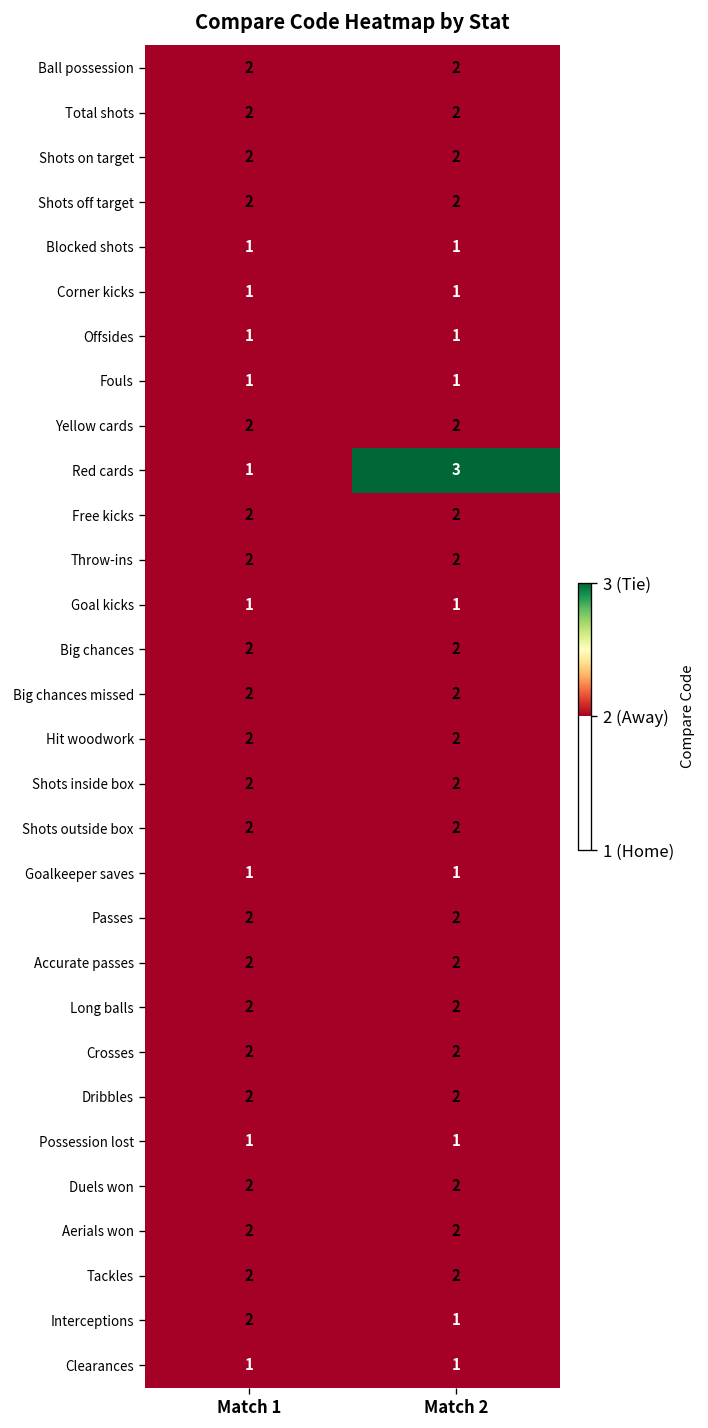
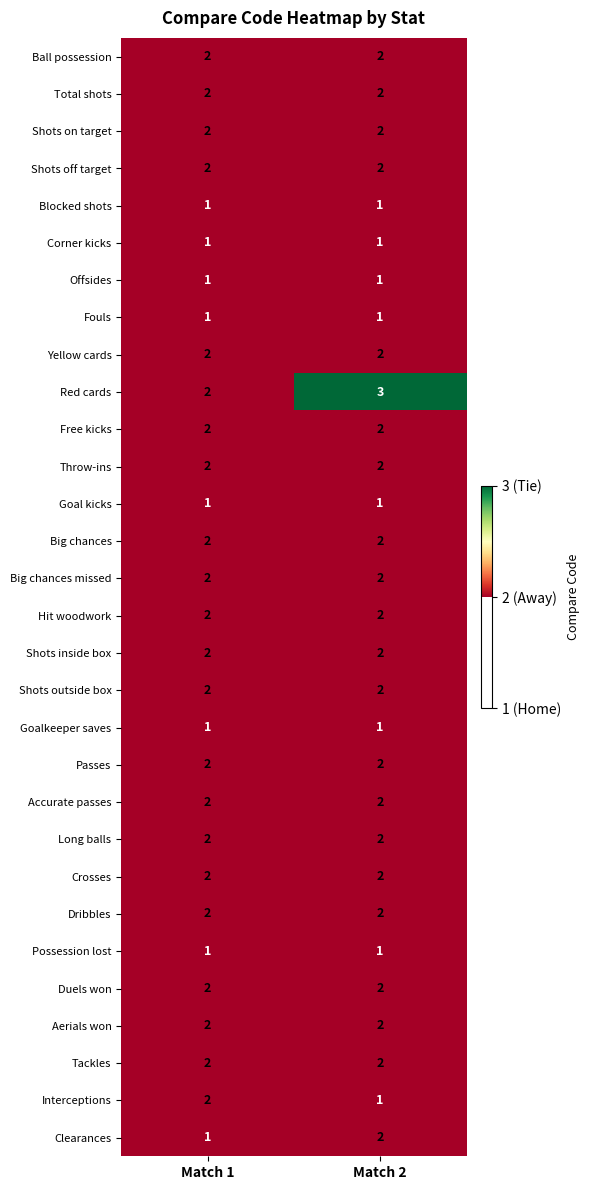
Red cards, Match 1: 1 -> 2
Clearances, Match 2: 1 -> 2
